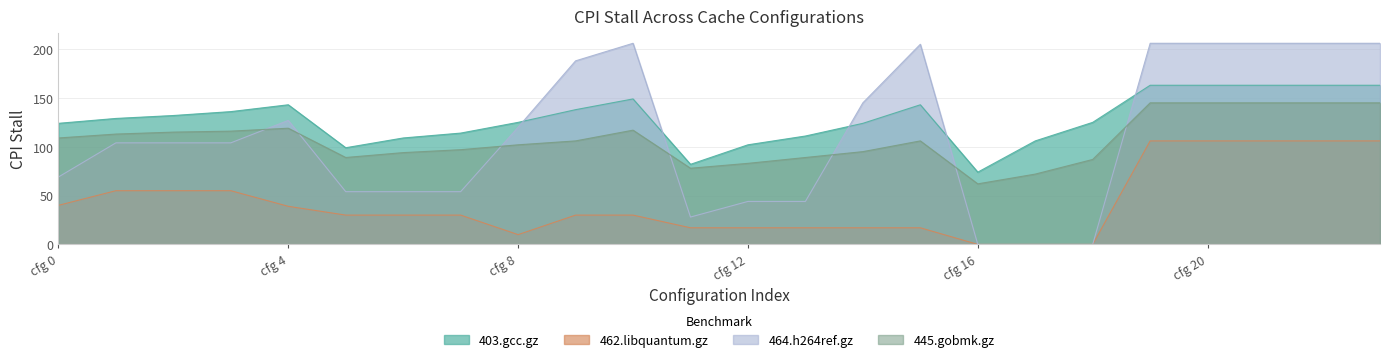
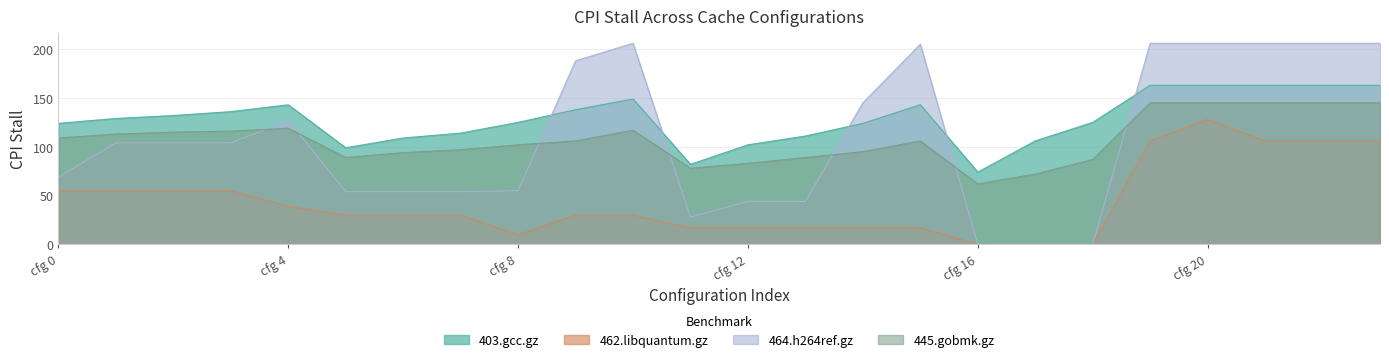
462.libquantum.gz, cfg 0: 40 -> 60
464.h264ref.gz, cfg 8: 120 -> 60
462.libquantum.gz, cfg 20: 110 -> 130
